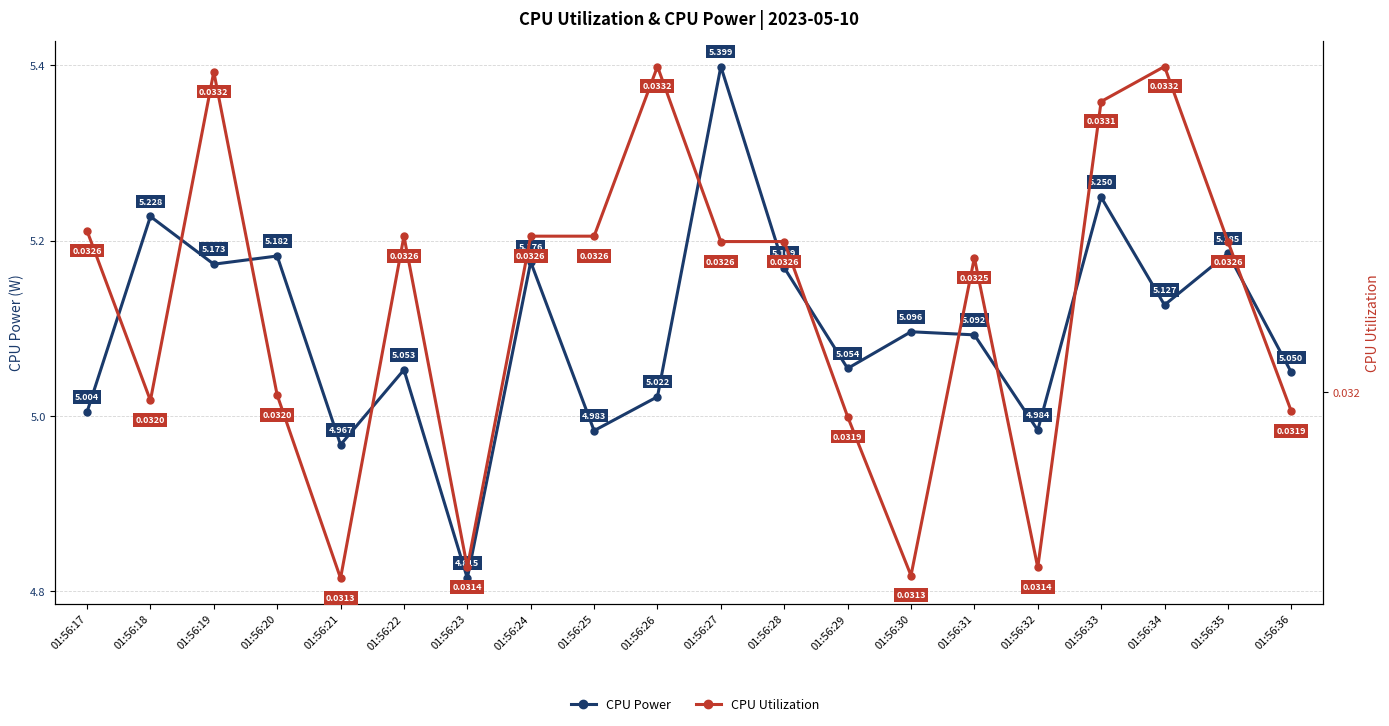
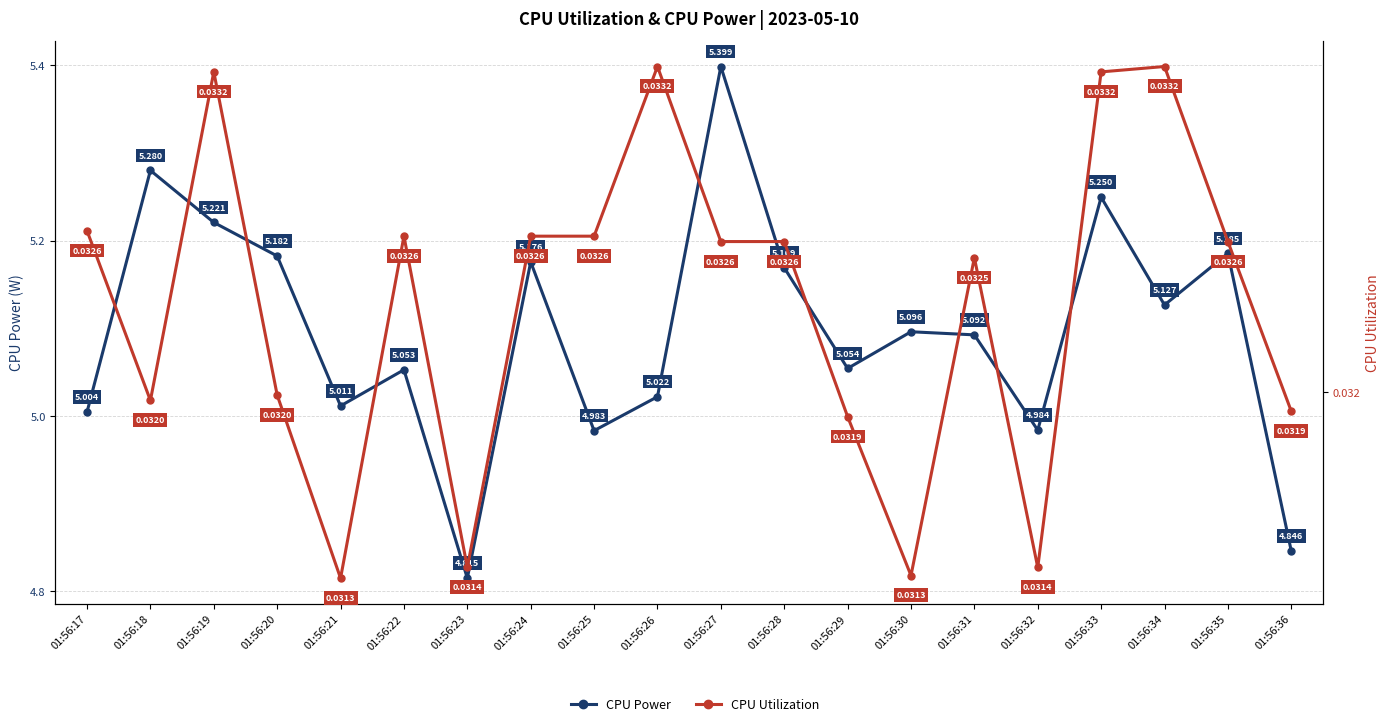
CPU Power, 01:56:18: 5.228 -> 5.280
CPU Power, 01:56:19: 5.173 -> 5.221
CPU Power, 01:56:21: 4.967 -> 5.011
CPU Power, 01:56:36: 5.050 -> 4.846
CPU Utilization, 01:56:33: 0.0331 -> 0.0332
